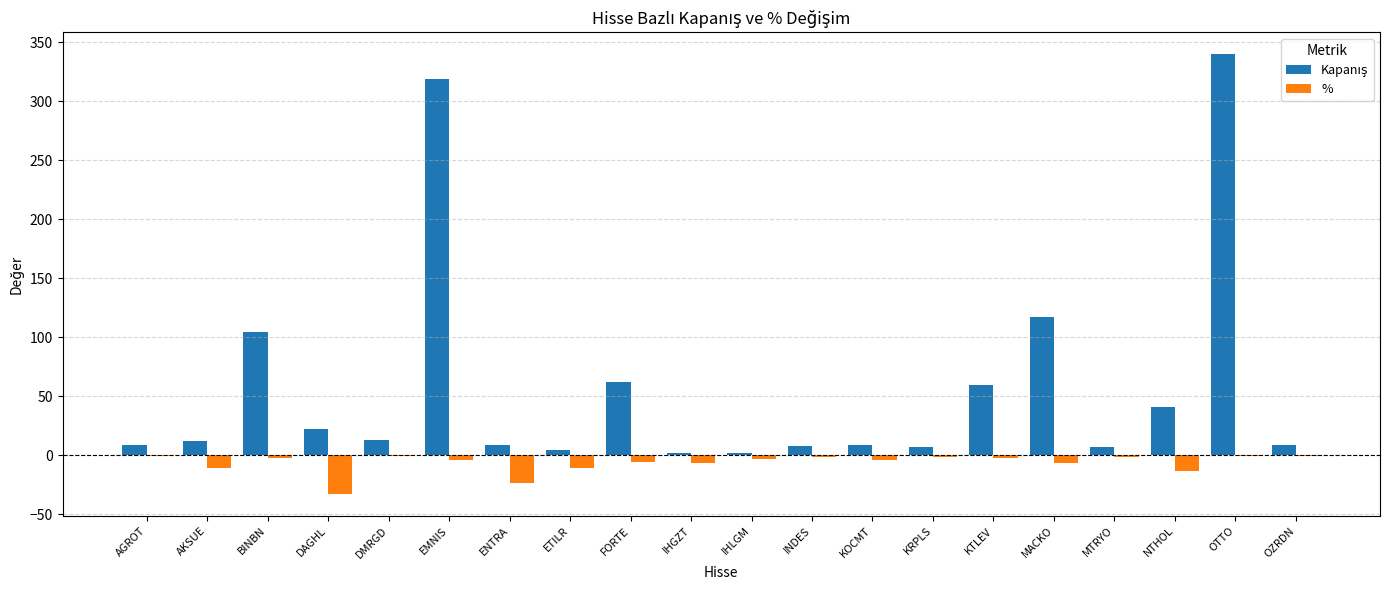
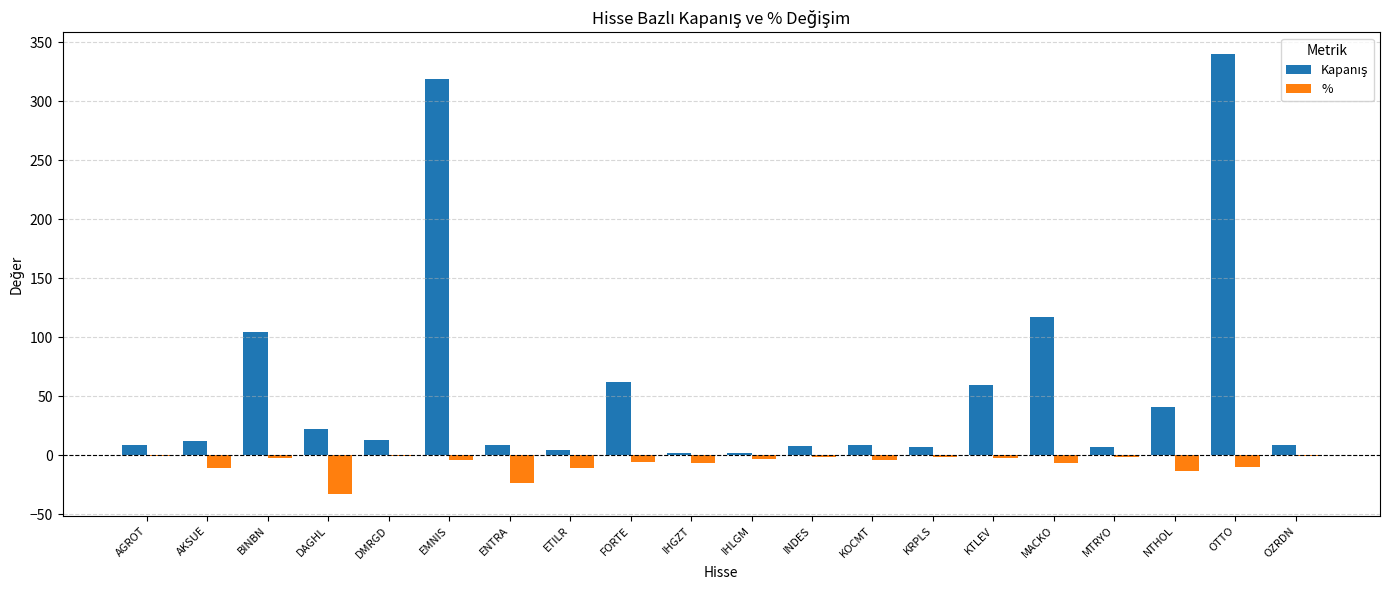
%, OTTO: -1 -> -10
